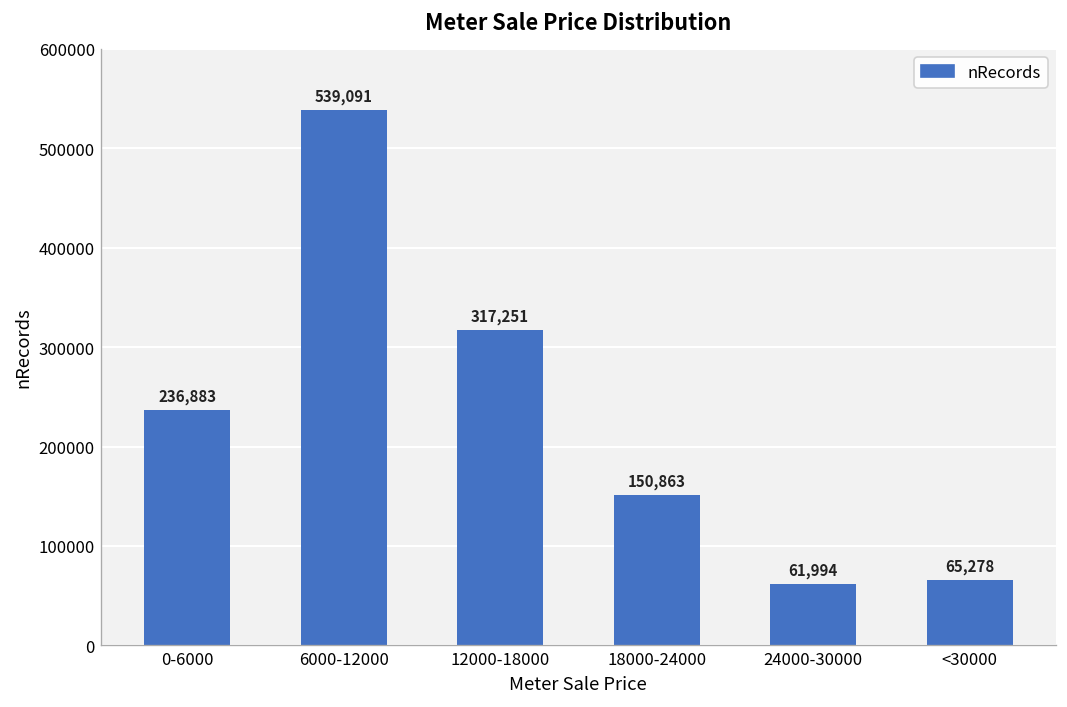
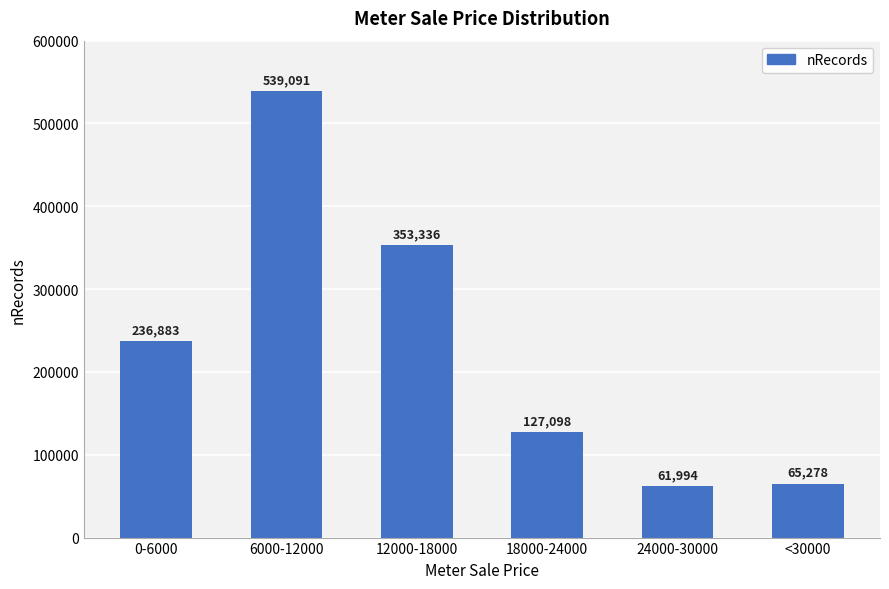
12000-18000: 317,251 -> 353,336
18000-24000: 150,863 -> 127,098
